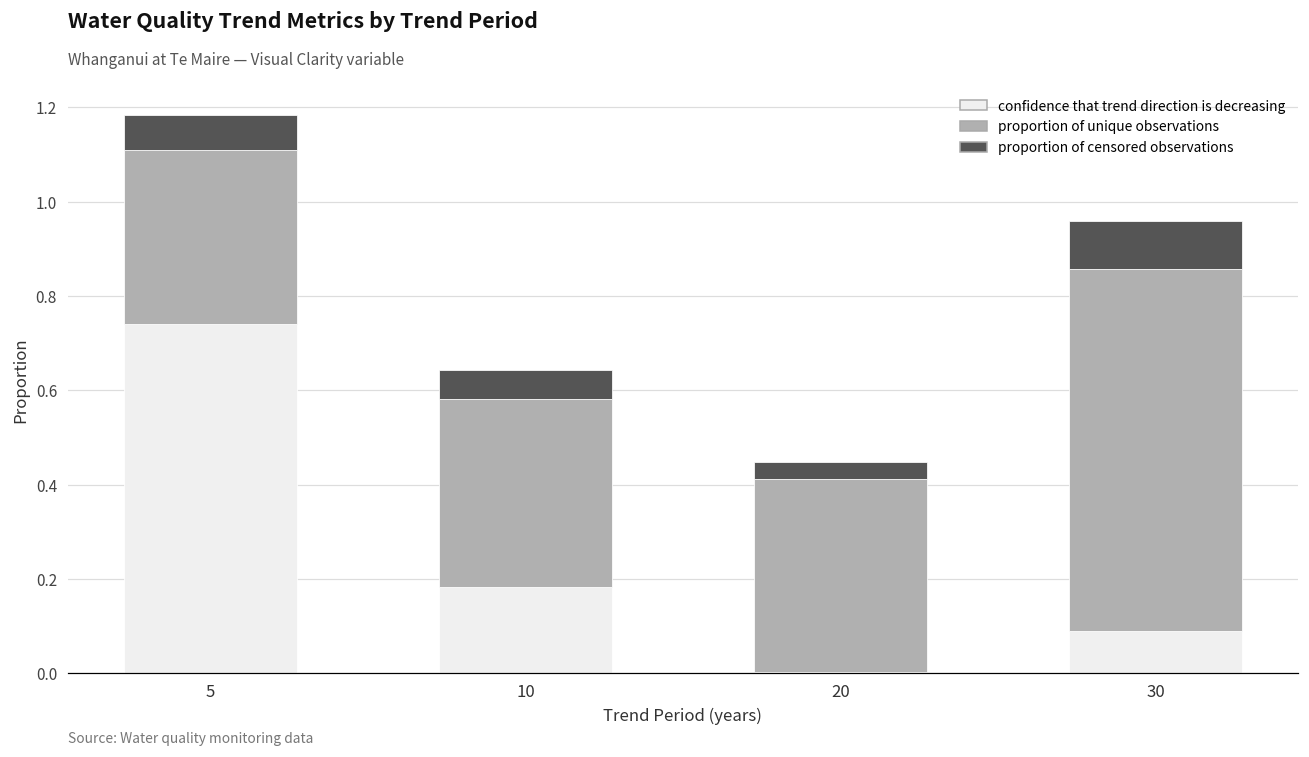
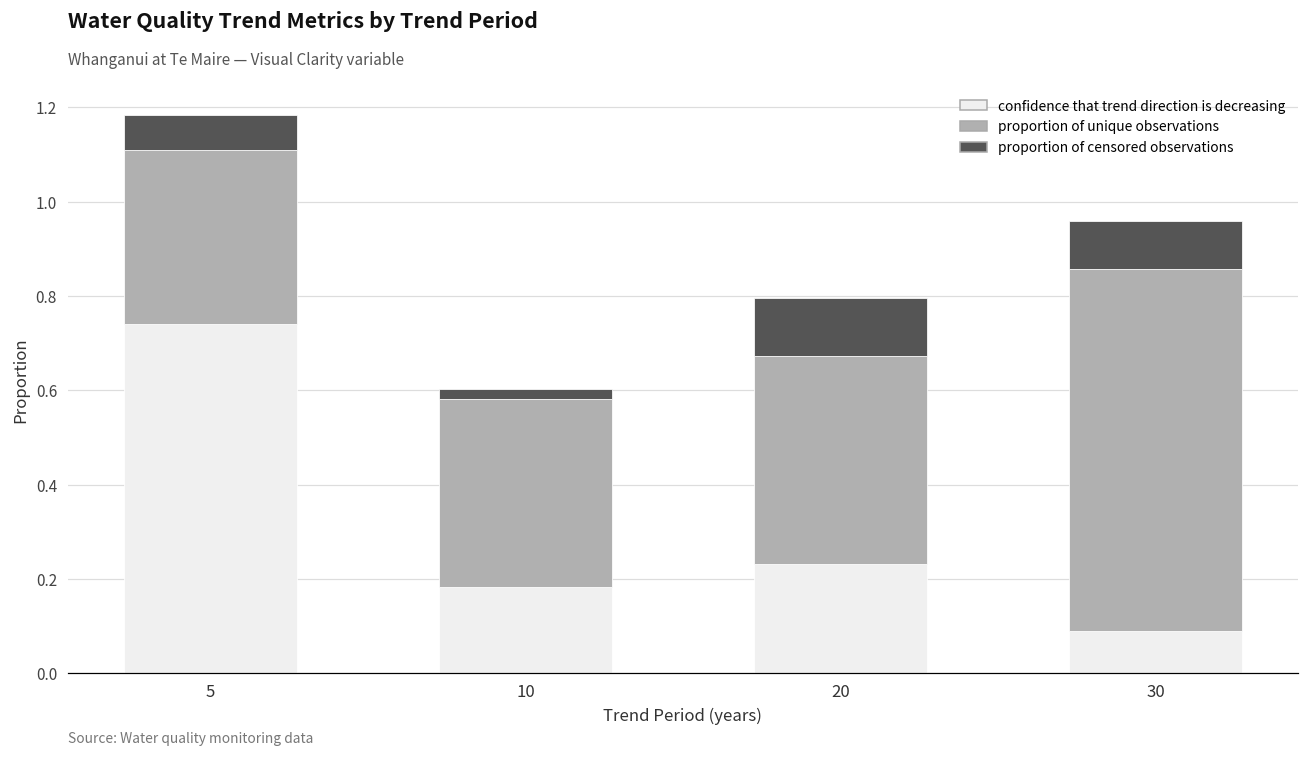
proportion of censored observations, 10: 0.06 -> 0.02
confidence that trend direction is decreasing, 20: 0.00 -> 0.23
proportion of unique observations, 20: 0.41 -> 0.44
proportion of censored observations, 20: 0.04 -> 0.12
